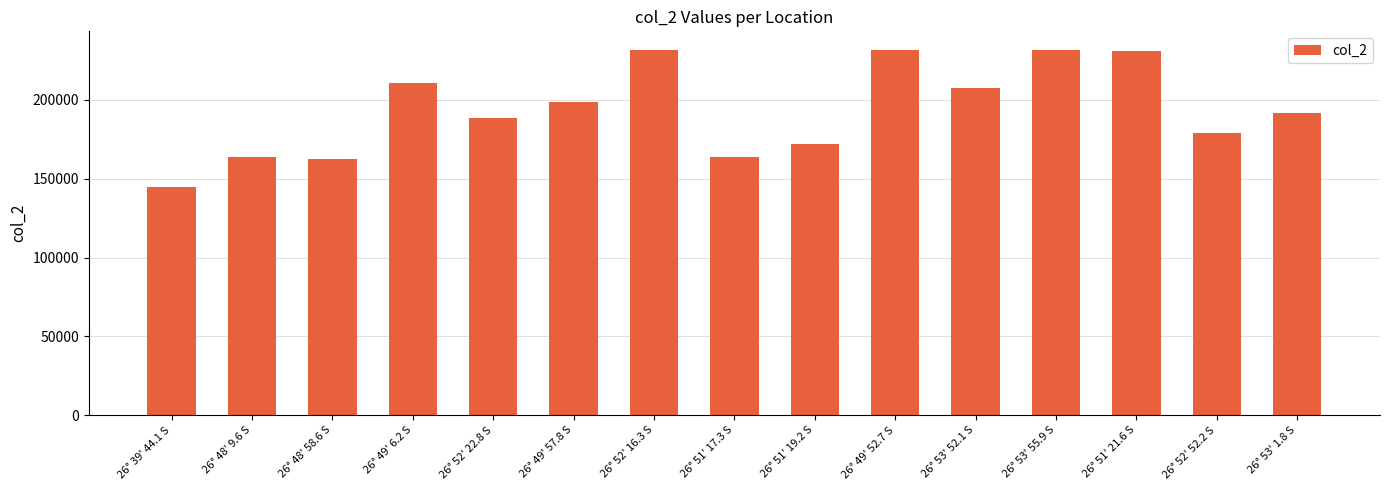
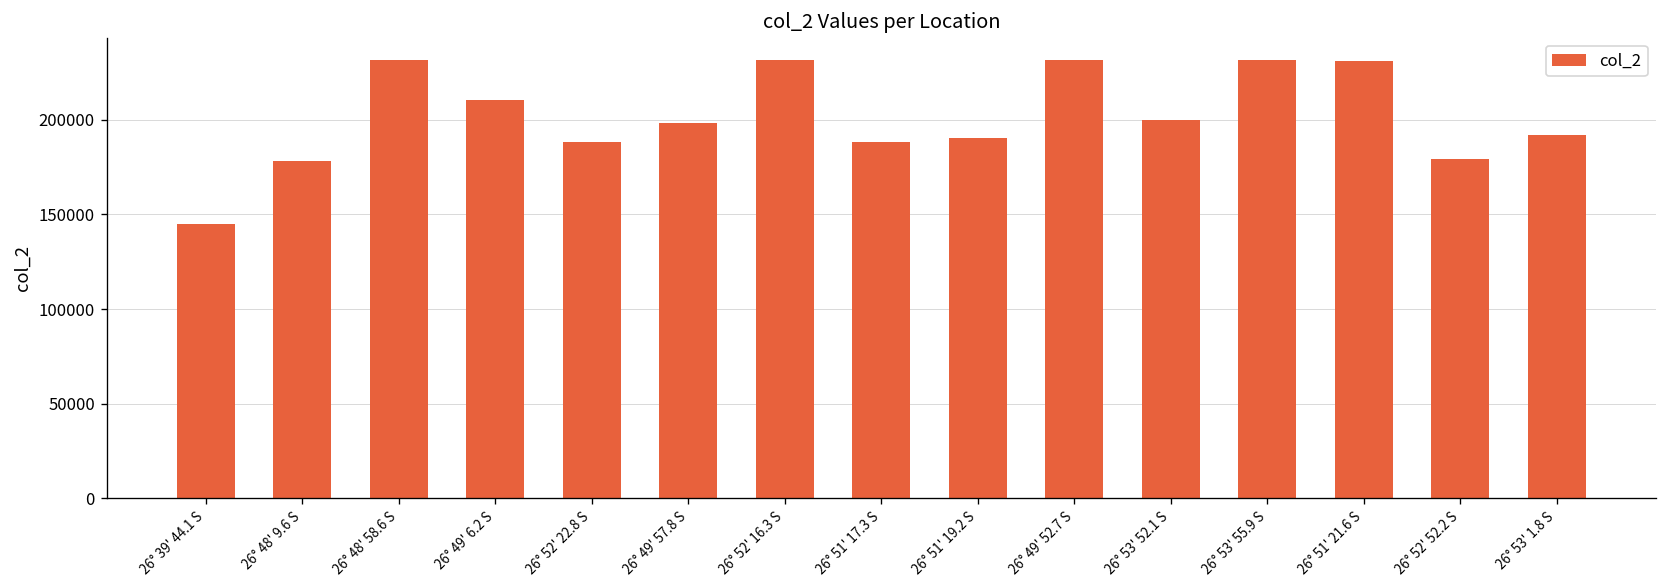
26° 48' 9.6 S: 164000 -> 178000
26° 48' 58.6 S: 162000 -> 231000
26° 51' 17.3 S: 164000 -> 188000
26° 51' 19.2 S: 172000 -> 191000
26° 53' 52.1 S: 208000 -> 200000
